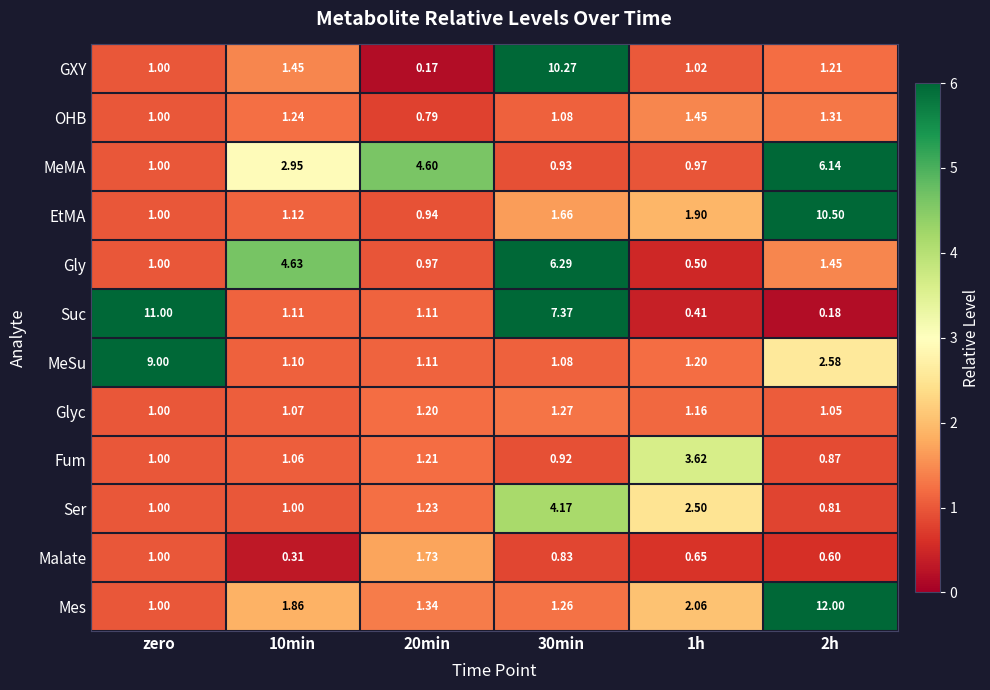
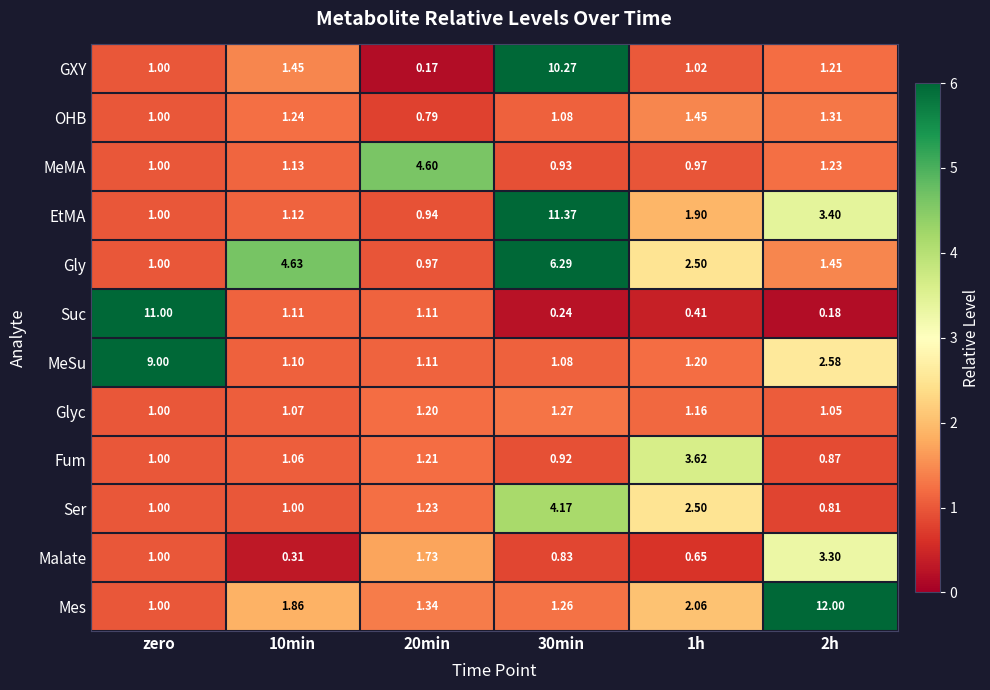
MeMA, 10min: 2.95 -> 1.13
MeMA, 2h: 6.14 -> 1.23
EtMA, 30min: 1.66 -> 11.37
EtMA, 2h: 10.50 -> 3.40
Gly, 1h: 0.50 -> 2.50
Suc, 30min: 7.37 -> 0.24
Malate, 2h: 0.60 -> 3.30
